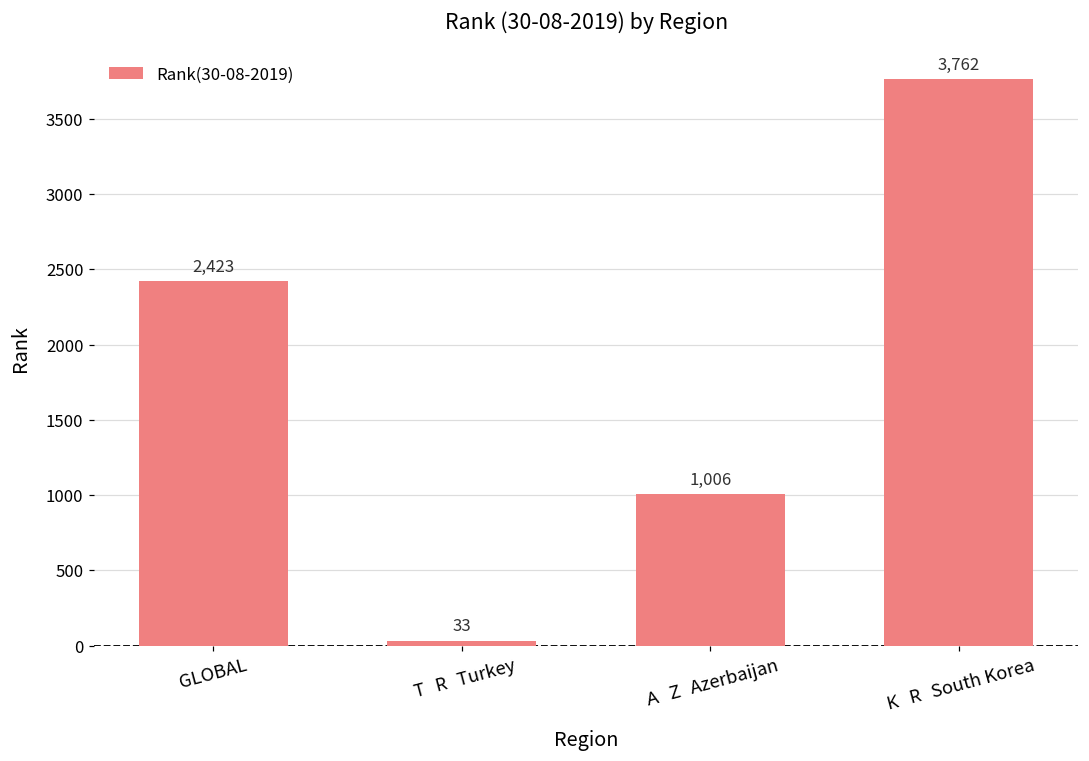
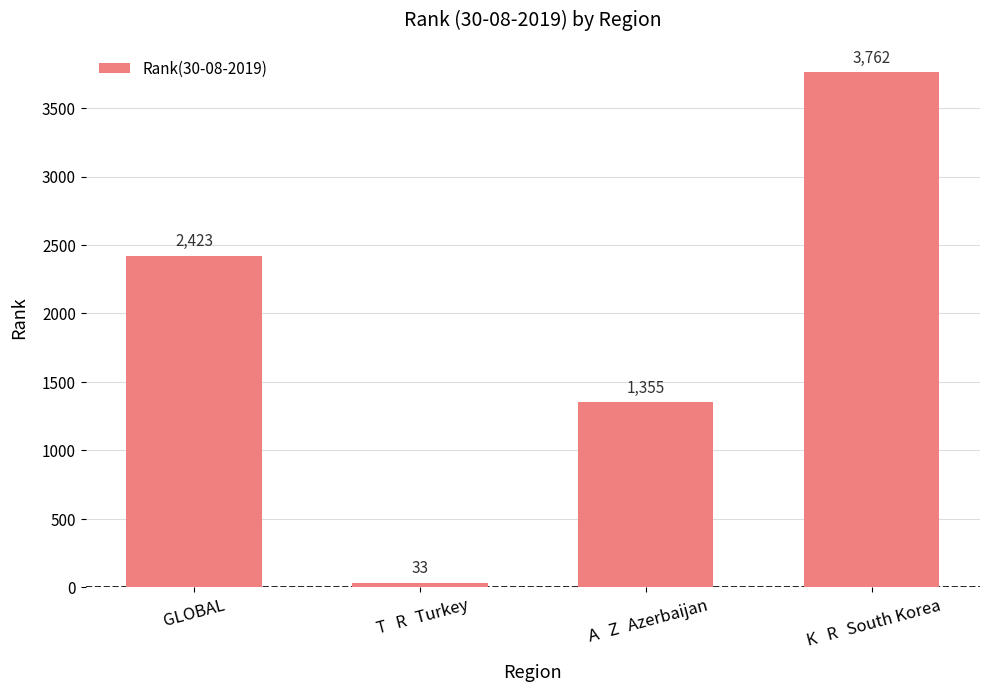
🇦🇿 Azerbaijan: 1,006 -> 1,355
